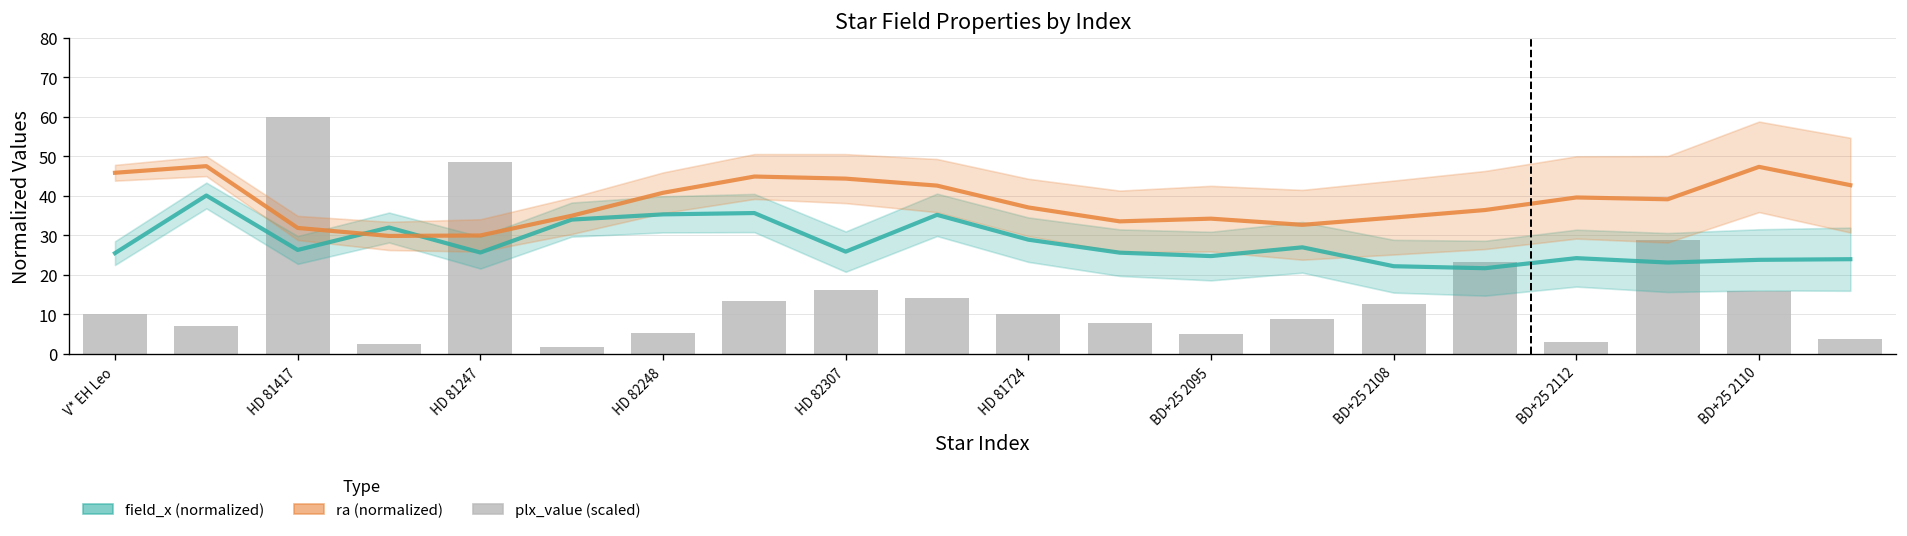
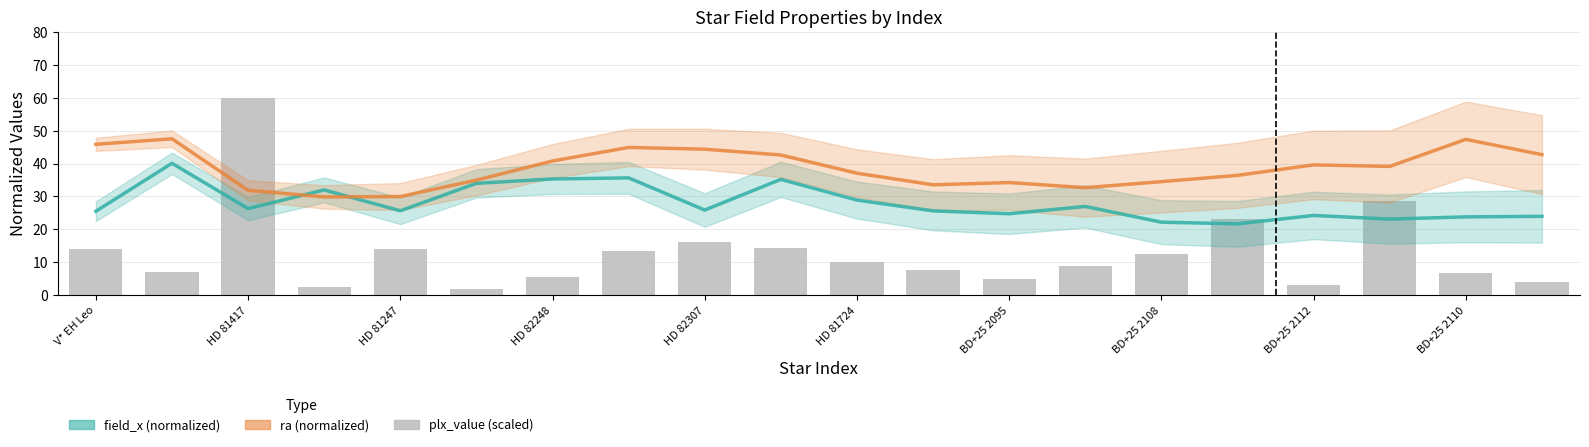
plx_value (scaled), V* EH Leo: 10 -> 14
plx_value (scaled), HD 81247: 49 -> 14
plx_value (scaled), BD+25 2110: 16 -> 7
